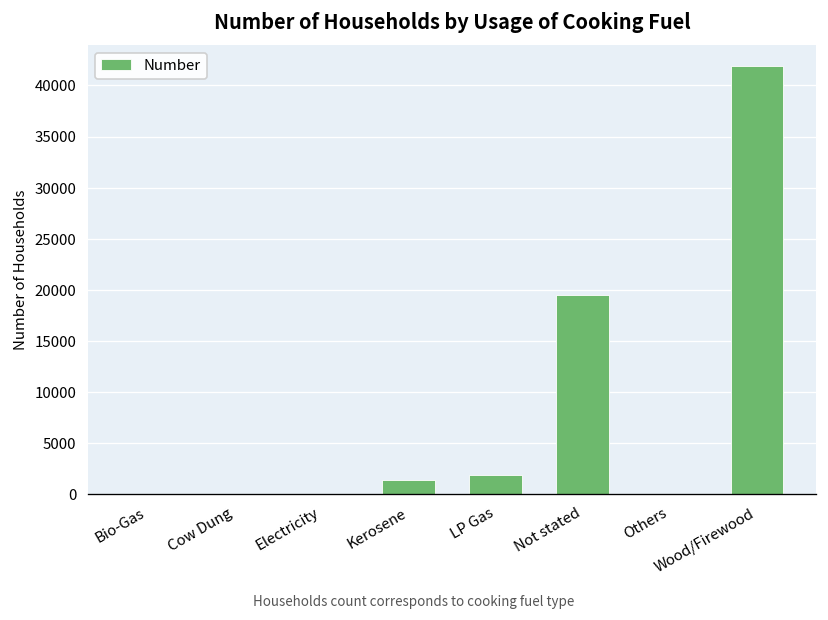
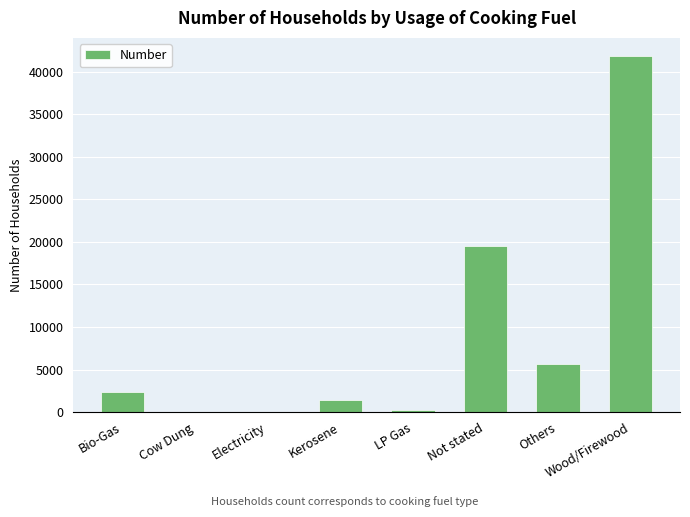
Bio-Gas: 0 -> 2000
LP Gas: 2000 -> 0
Others: 0 -> 6000
